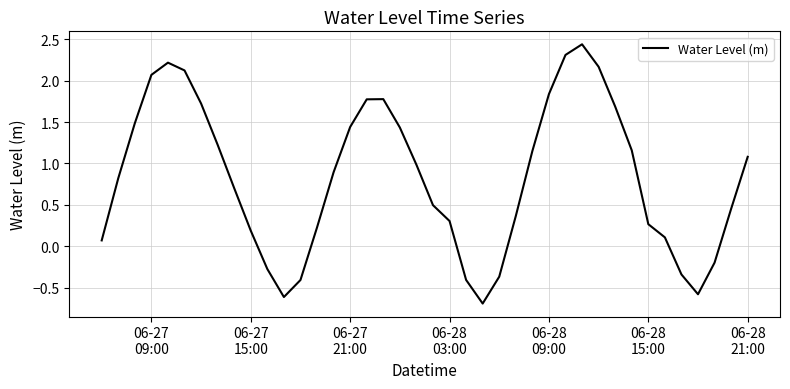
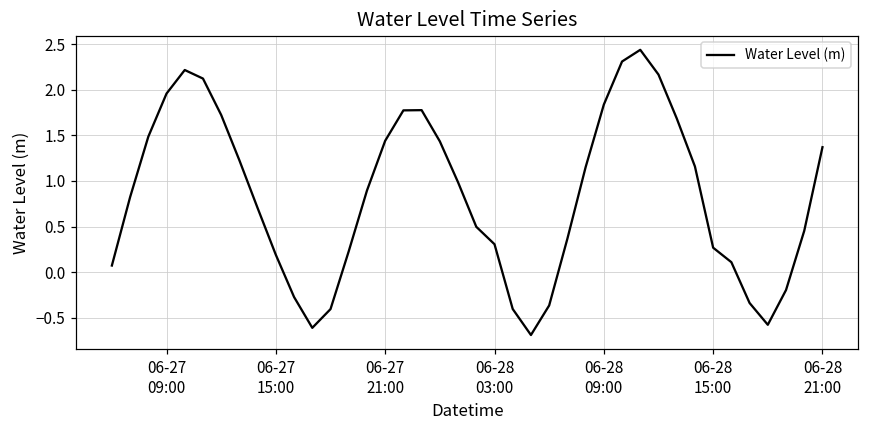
06-27 09:00: 2.1 -> 2.0
06-28 21:00: 1.1 -> 1.4
